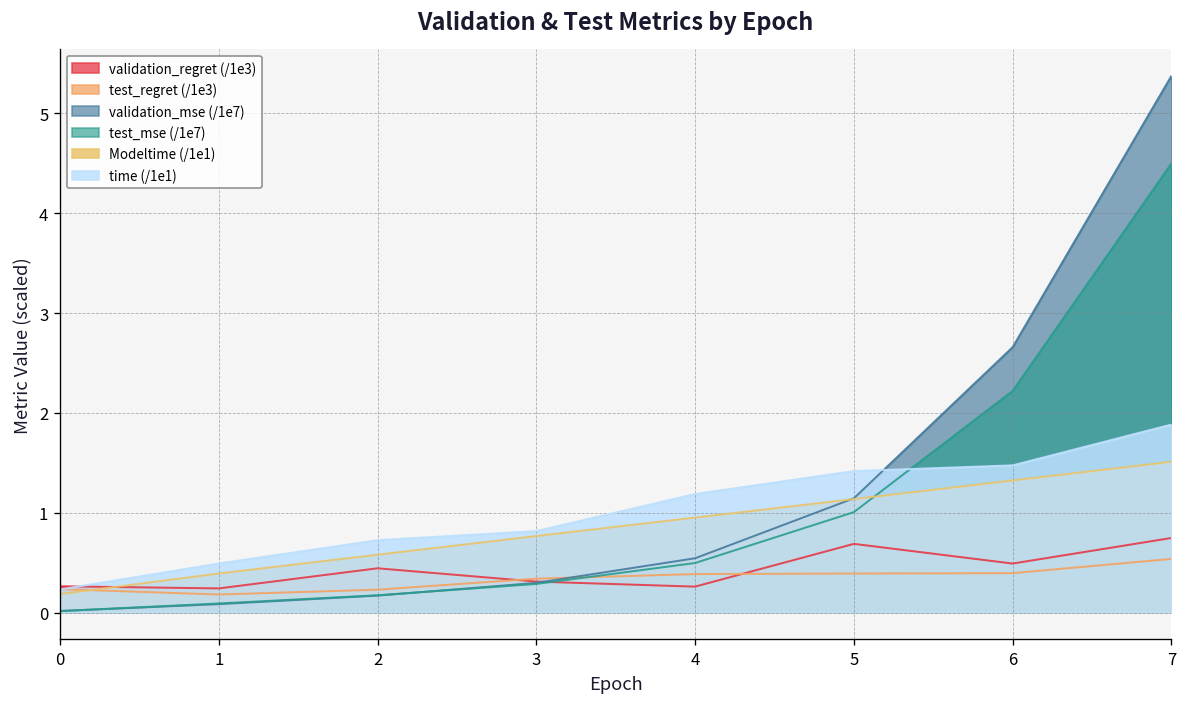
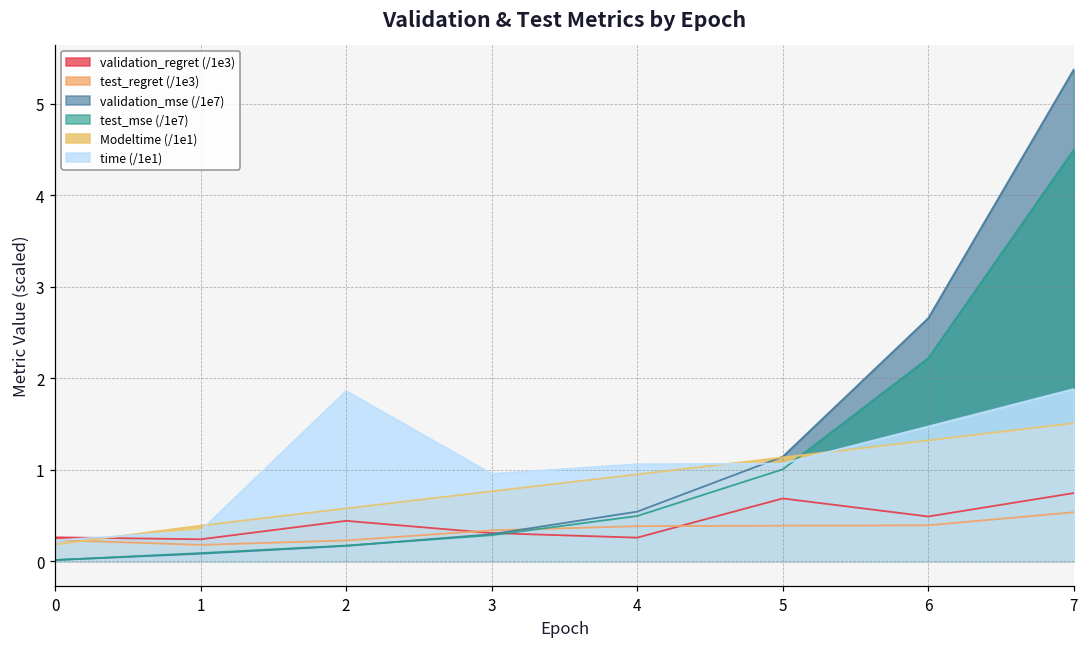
time (/1e1), 1: 0.5 -> 0.3
time (/1e1), 2: 0.7 -> 1.9
time (/1e1), 3: 0.8 -> 1.0
time (/1e1), 4: 1.2 -> 1.1
time (/1e1), 5: 1.4 -> 1.1
